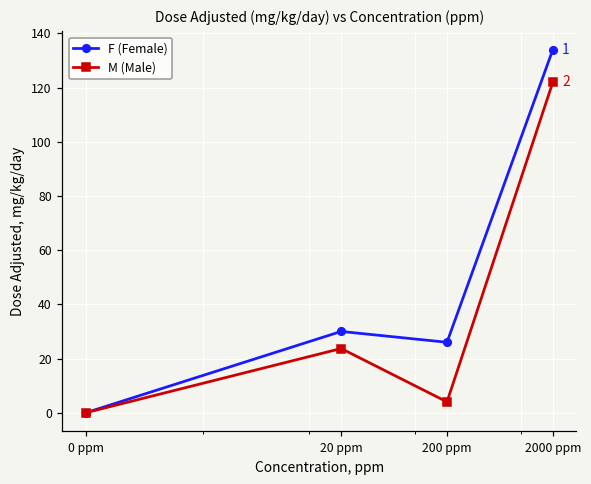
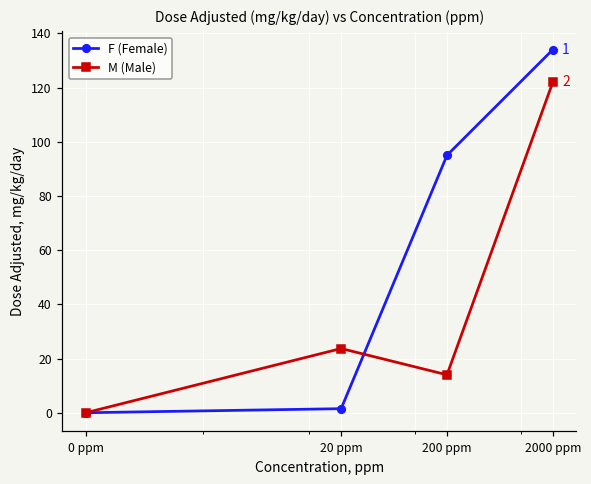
F (Female), 20 ppm: 30 -> 2
F (Female), 200 ppm: 26 -> 95
M (Male), 200 ppm: 4 -> 14
